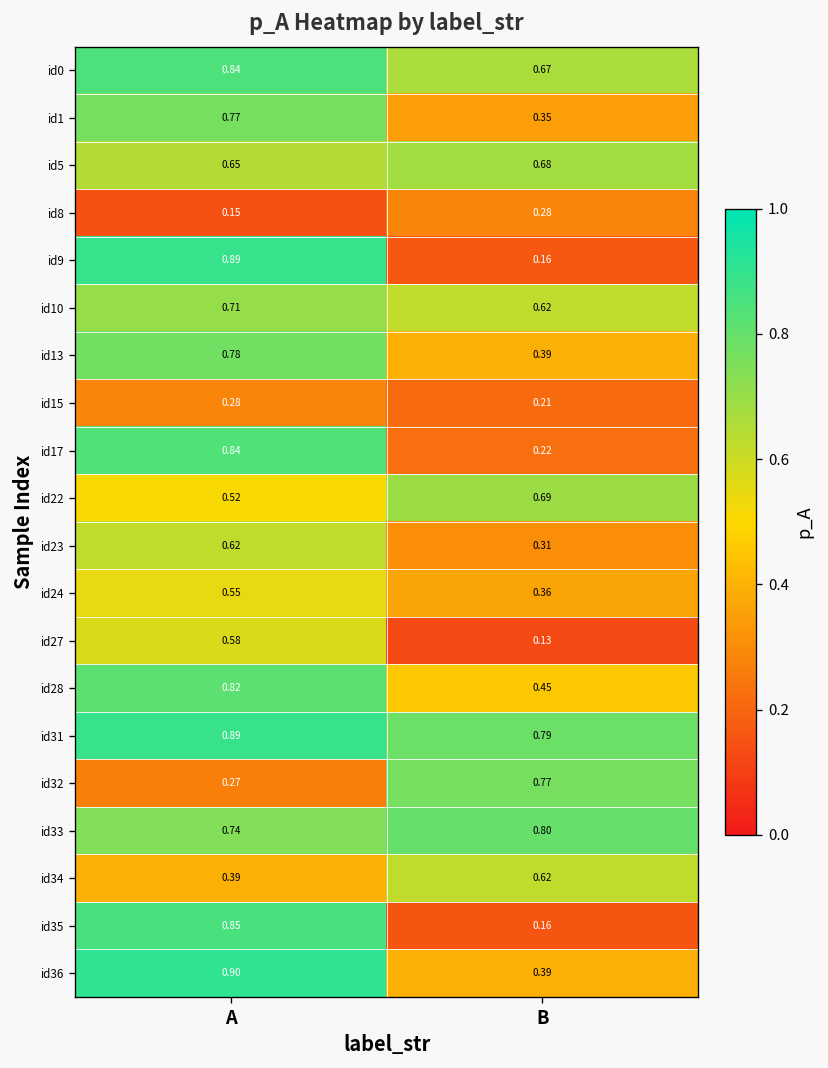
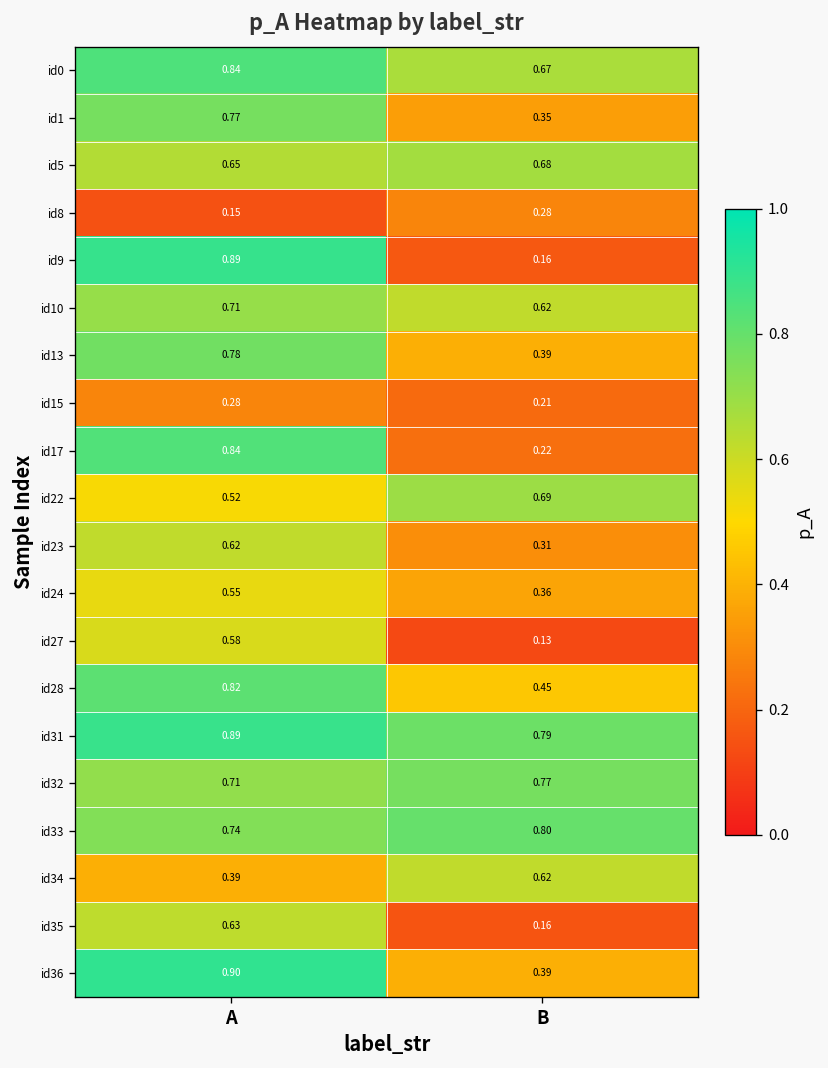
id32, A: 0.27 -> 0.71
id35, A: 0.85 -> 0.63
